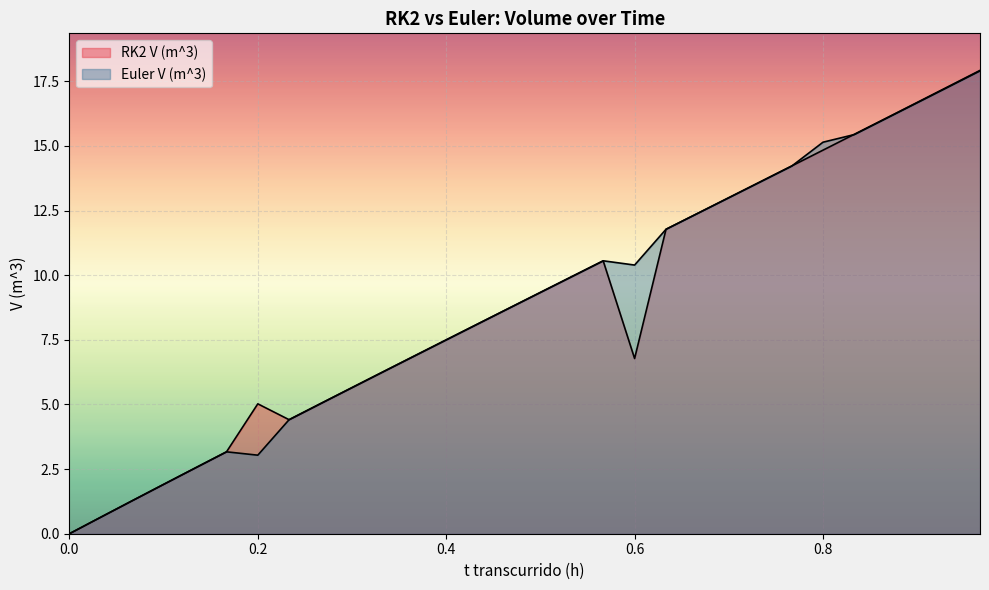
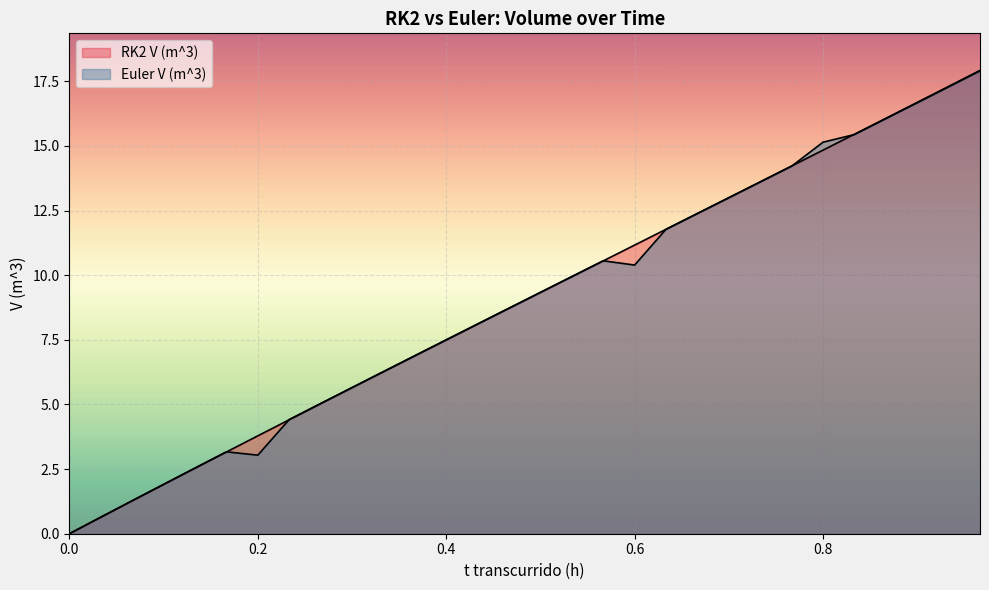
RK2 V (m^3), 0.2: 5.0 -> 3.8
RK2 V (m^3), 0.6: 6.8 -> 11.2
